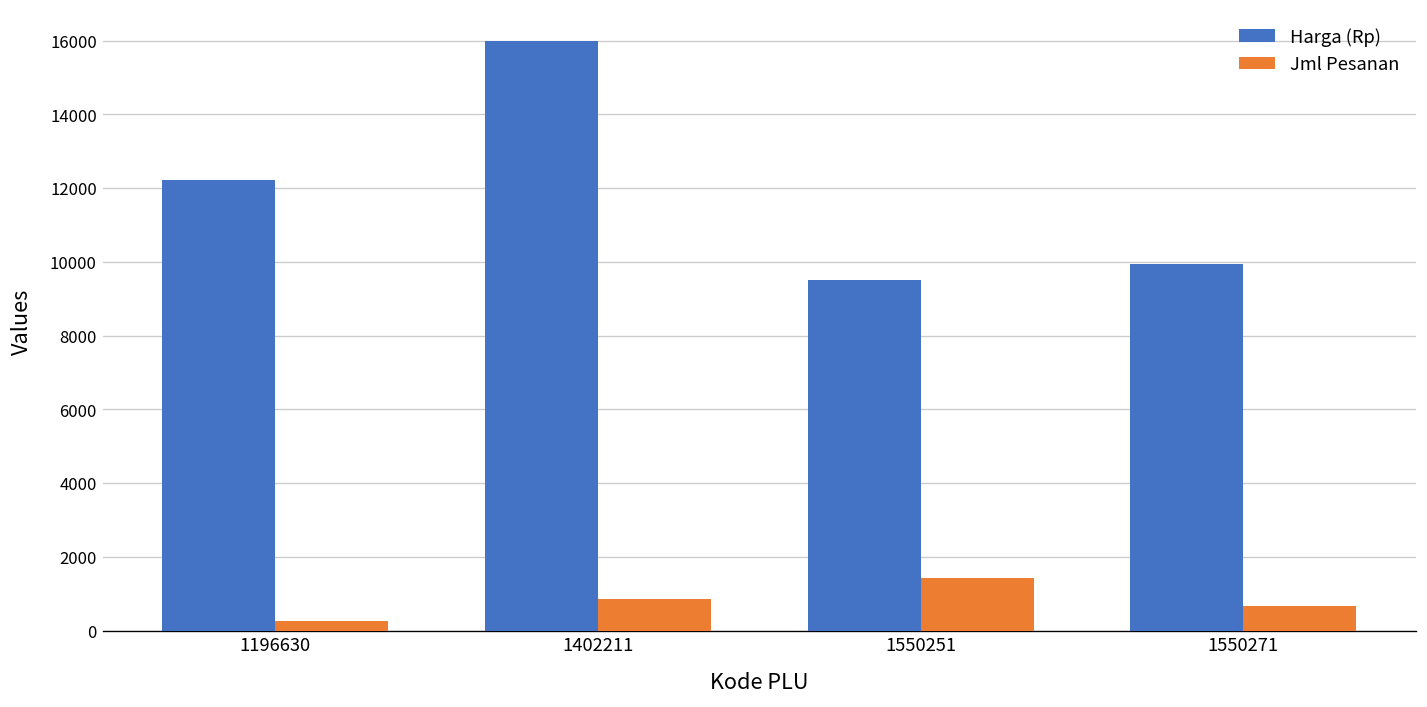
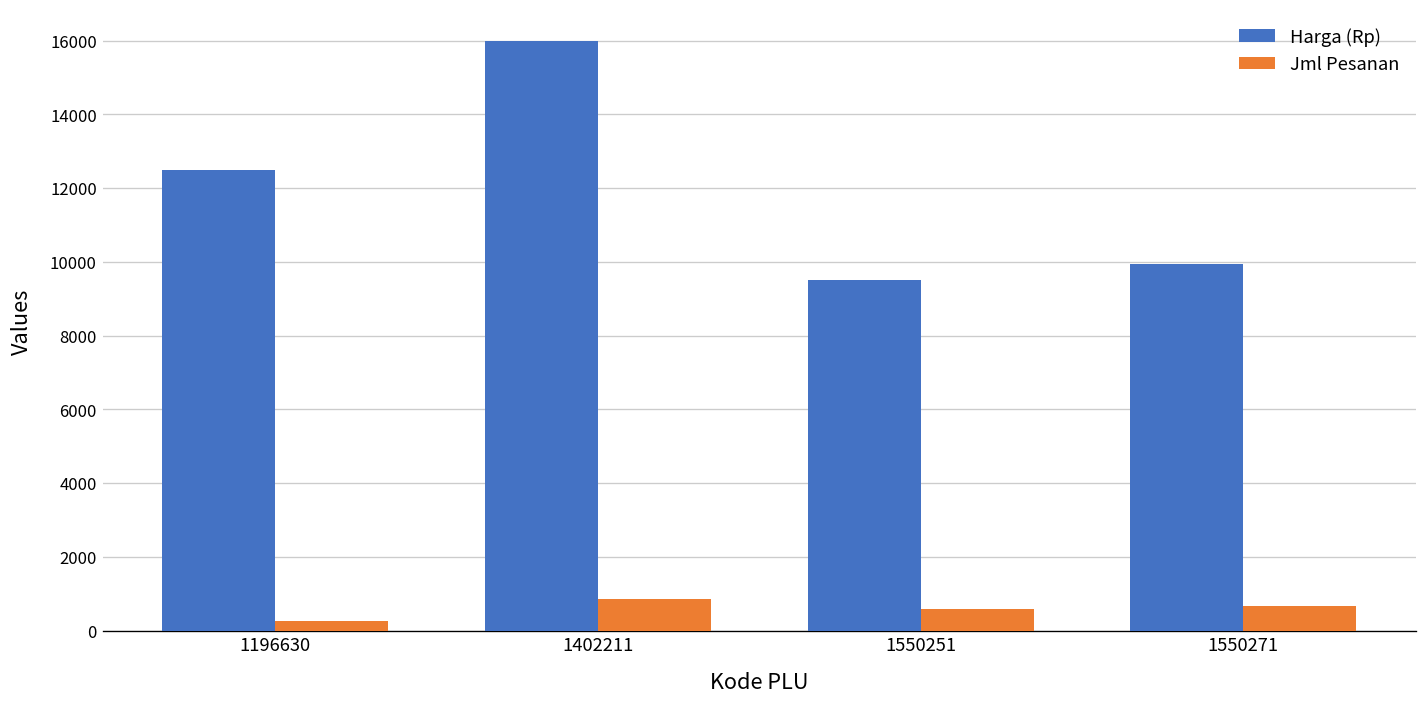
Harga (Rp), 1196630: 12200 -> 12500
Jml Pesanan, 1550251: 1400 -> 600
